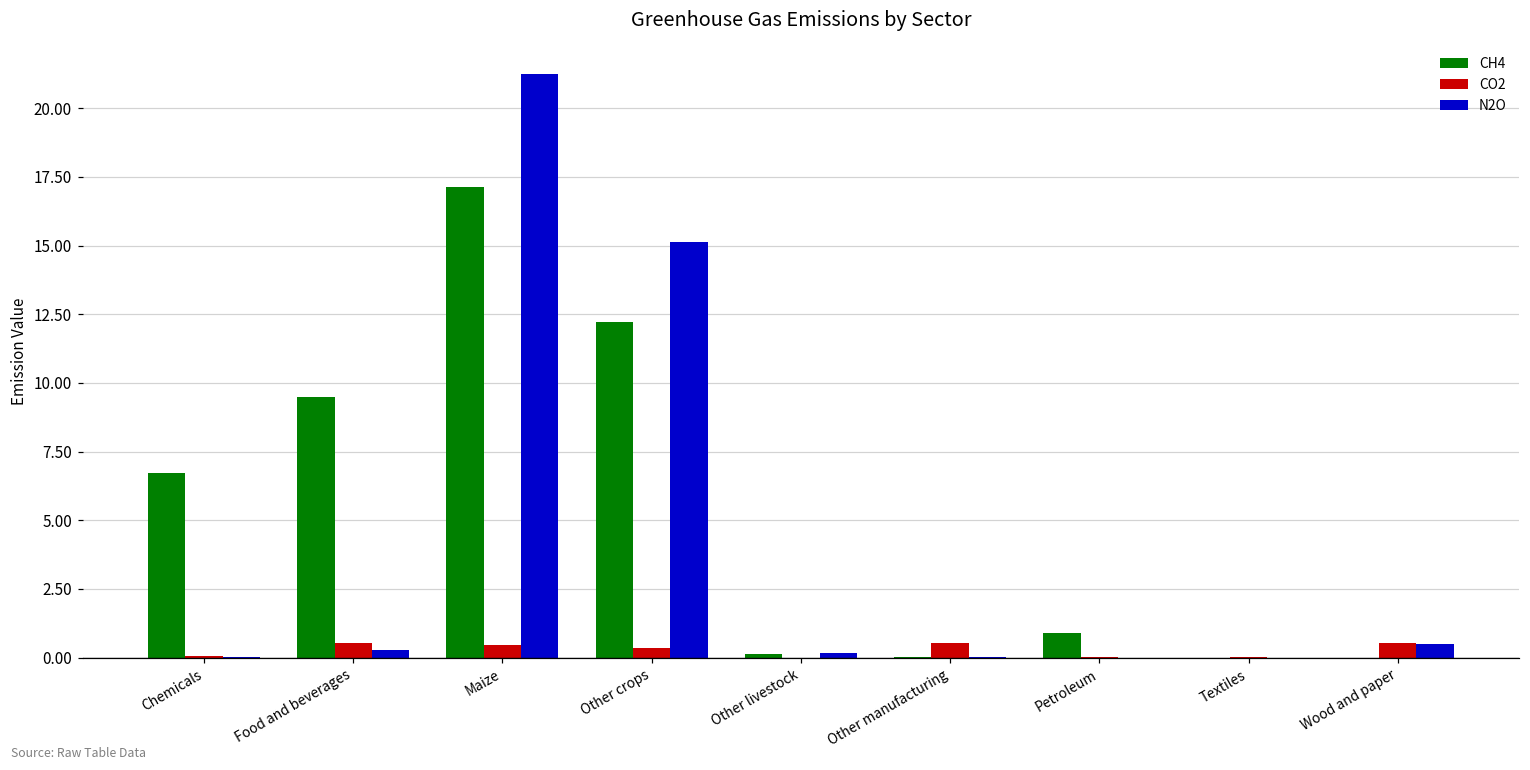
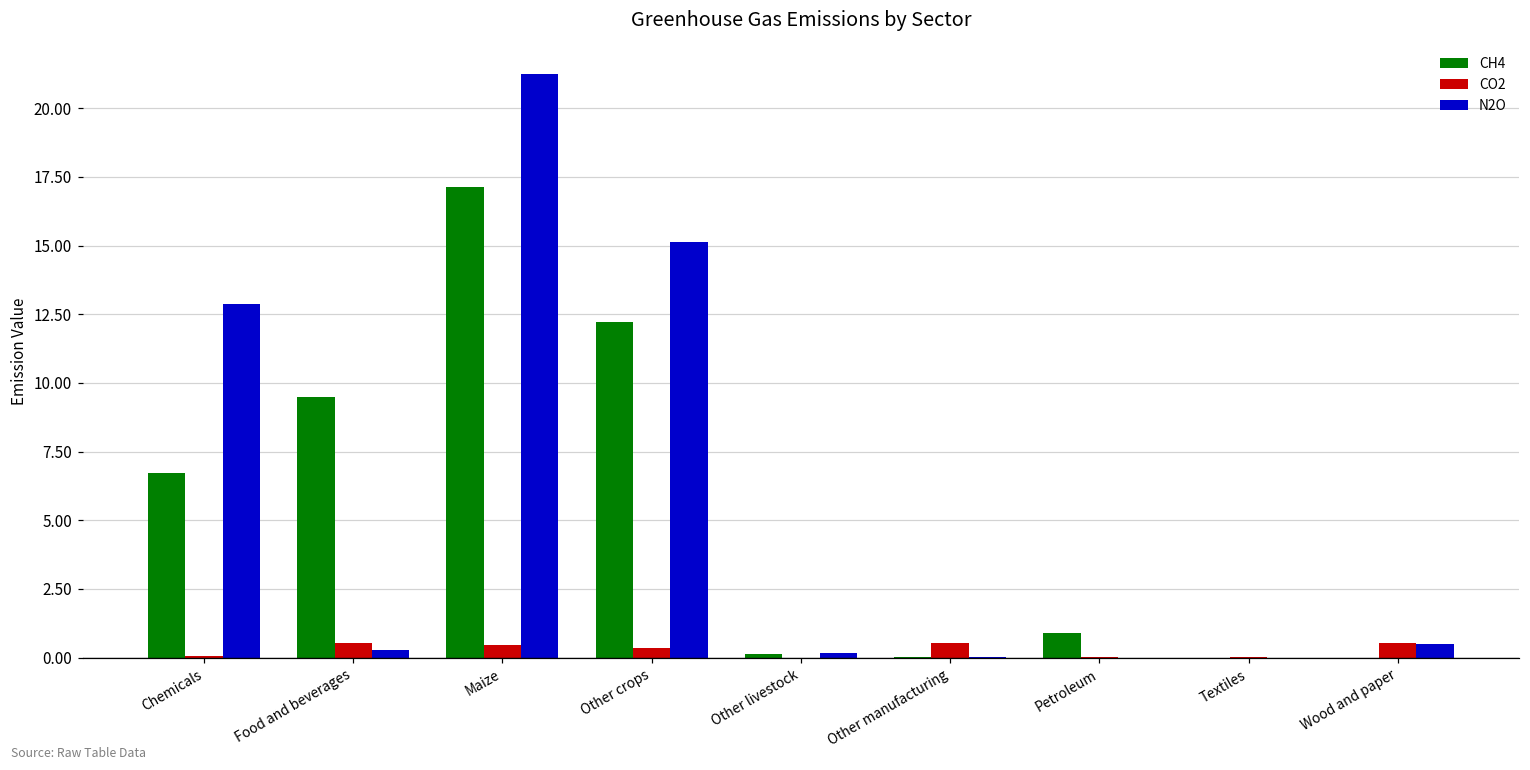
N2O, Chemicals: 0.0 -> 12.9
